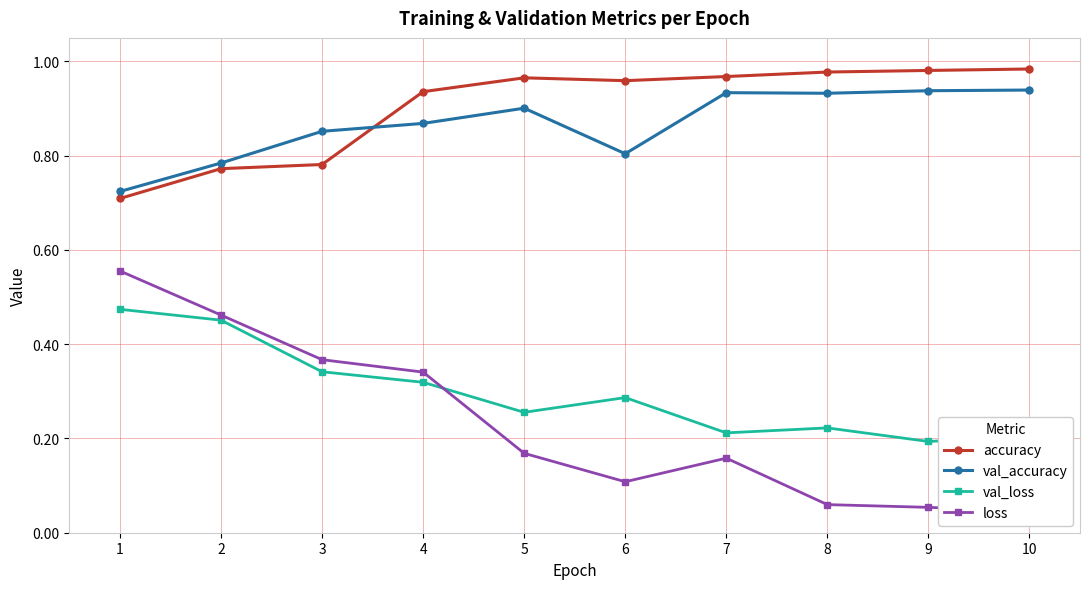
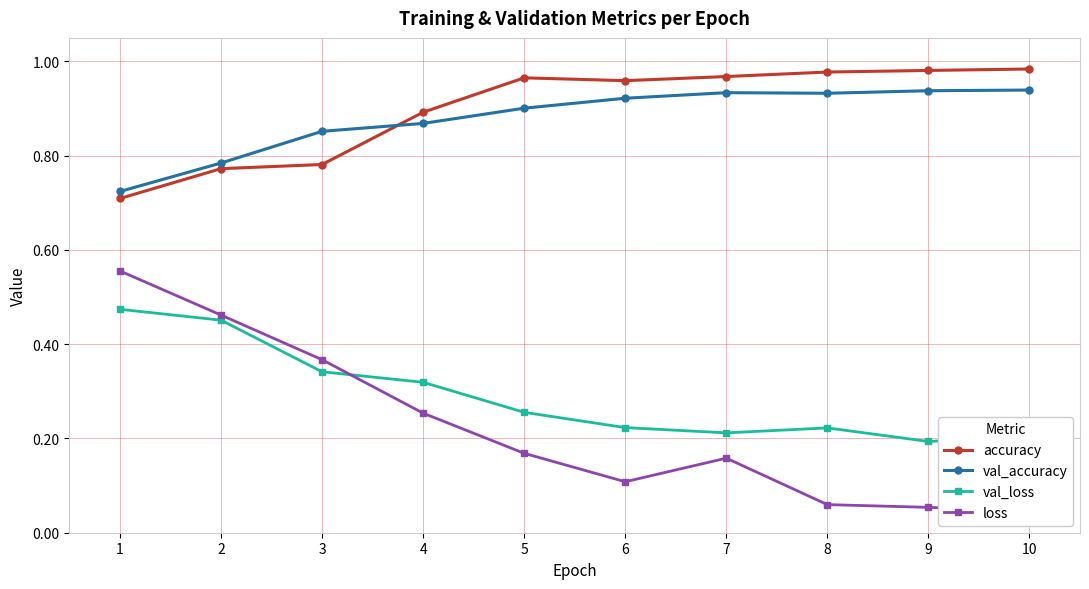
accuracy, 4: 0.94 -> 0.89
loss, 4: 0.34 -> 0.25
val_accuracy, 6: 0.80 -> 0.92
val_loss, 6: 0.29 -> 0.22
